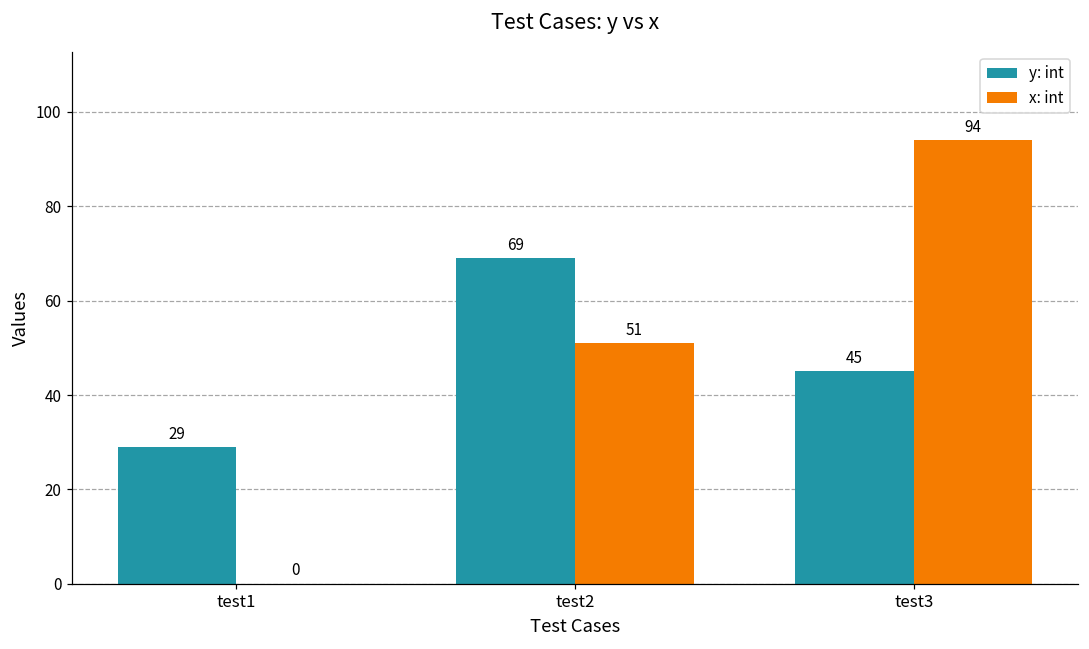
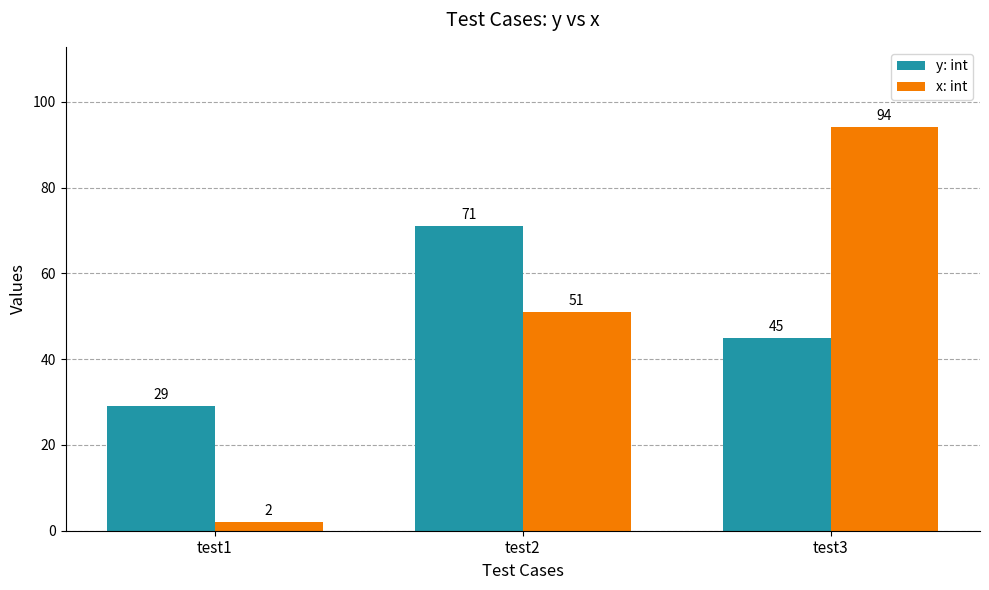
x: int, test1: 0 -> 2
y: int, test2: 69 -> 71
